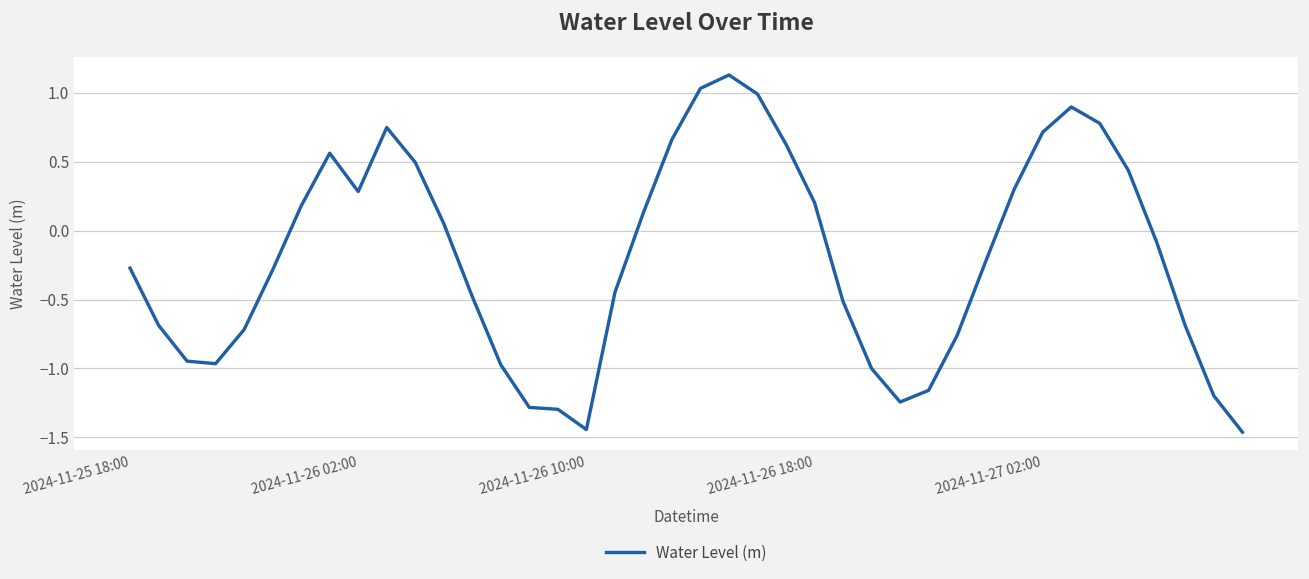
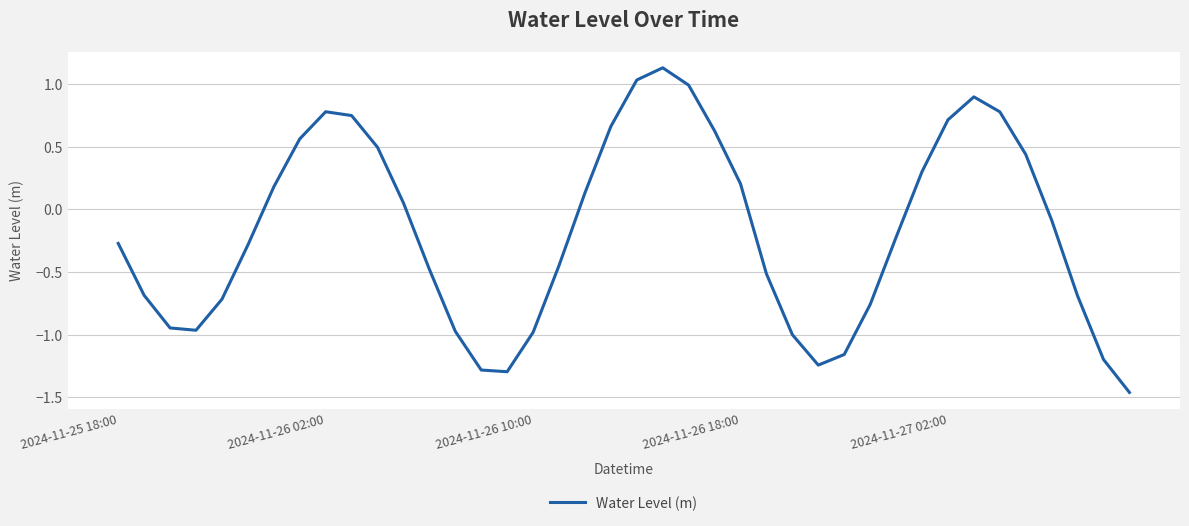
2024-11-26 02:00: 0.28 -> 0.78
2024-11-26 10:00: -1.44 -> -0.98
